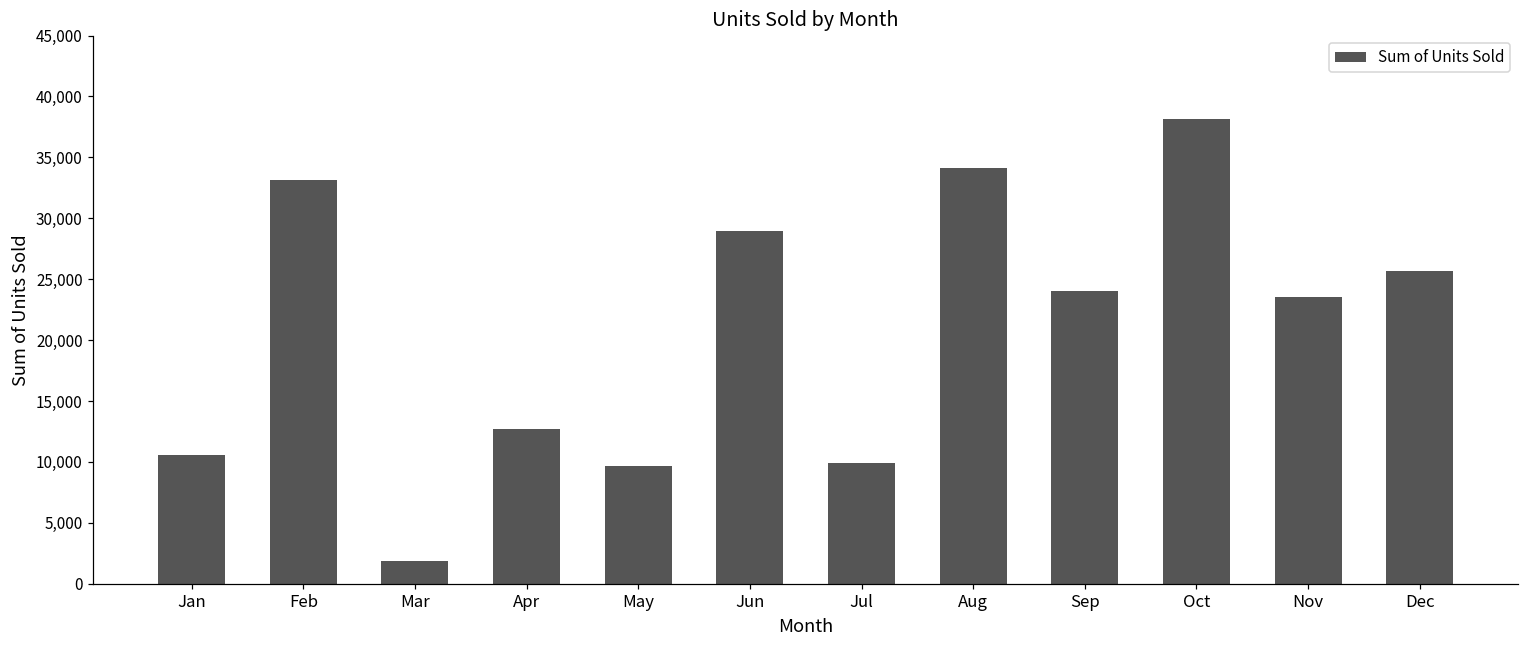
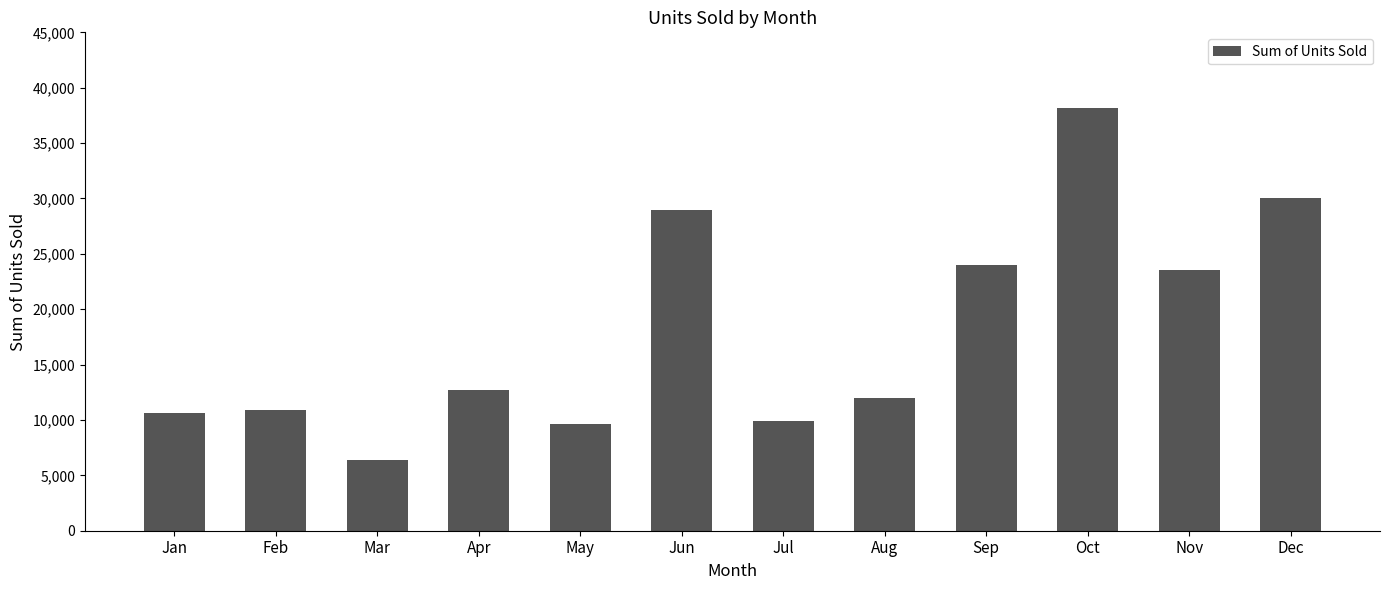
Feb: 33,100 -> 10,900
Mar: 1,800 -> 6,300
Aug: 34,100 -> 12,000
Dec: 25,700 -> 30,100
